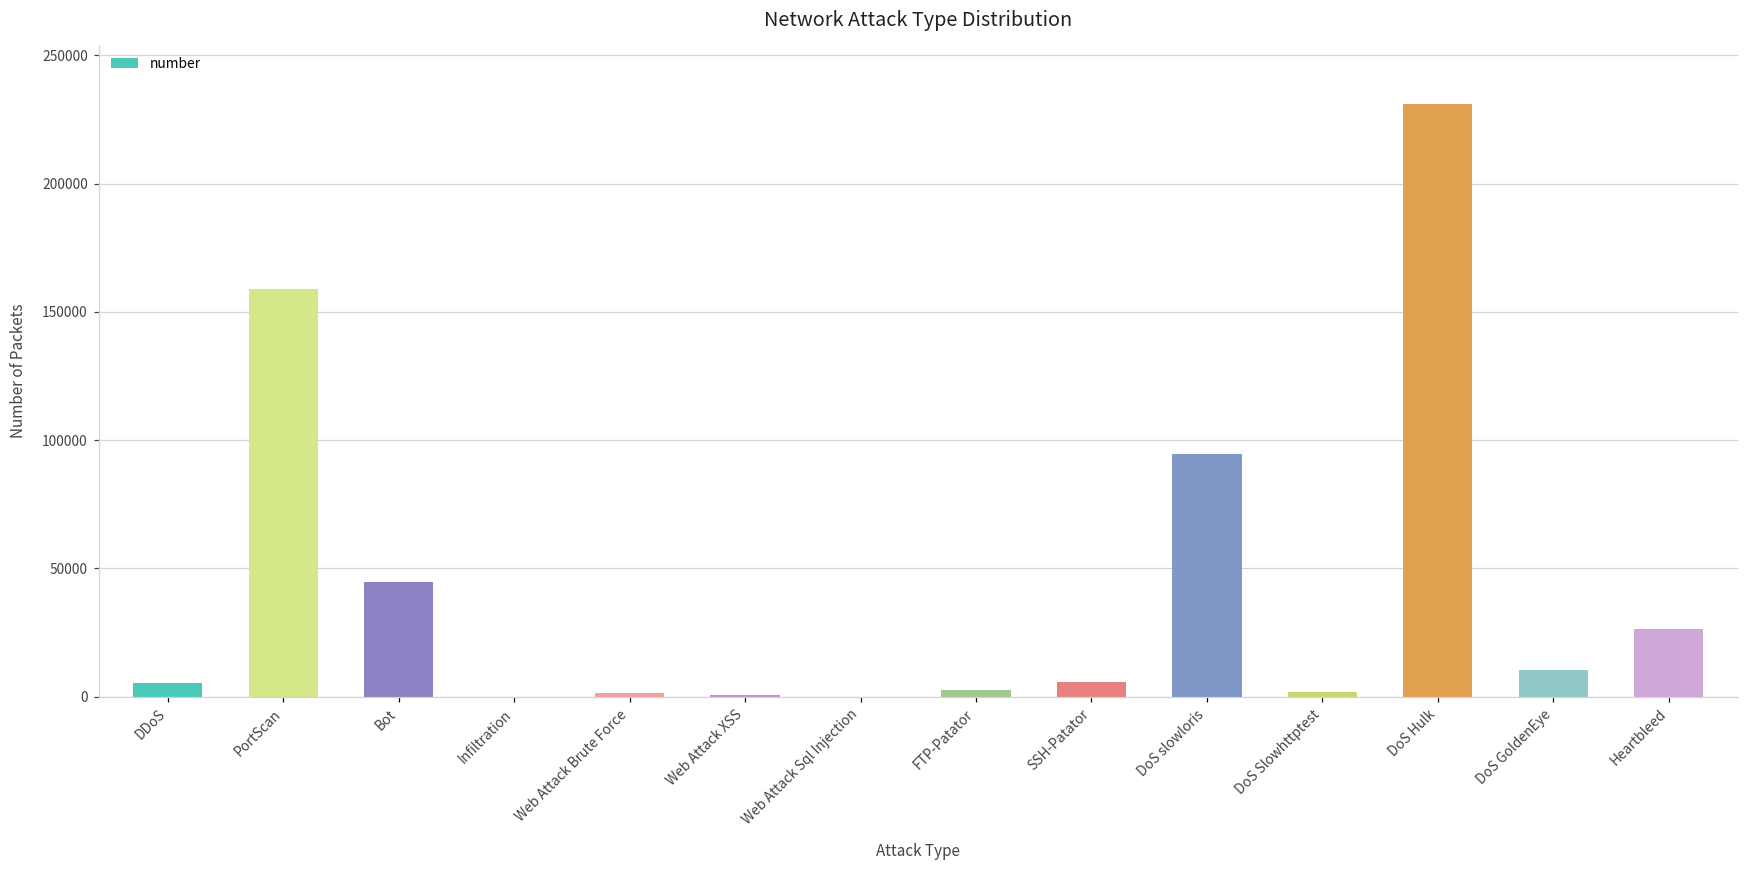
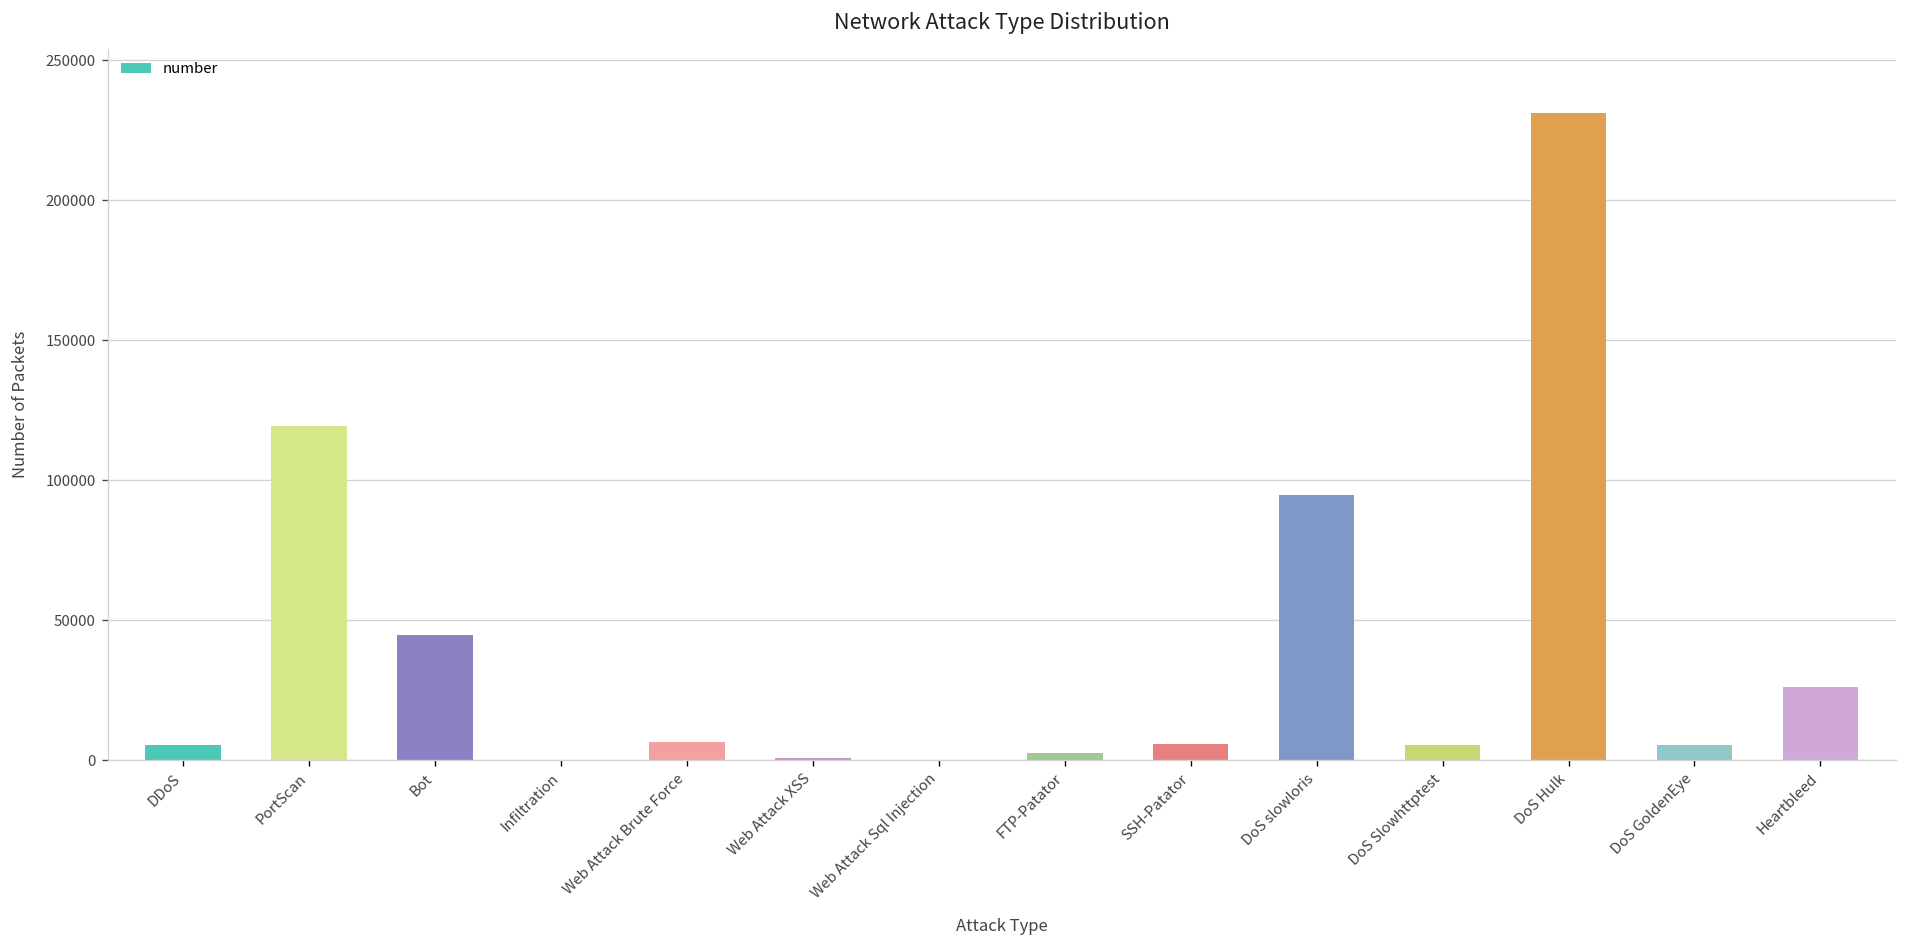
PortScan: 159000 -> 119000
Web Attack Brute Force: 2000 -> 6000
DoS Slowhttptest: 2000 -> 5000
DoS GoldenEye: 10000 -> 5000
